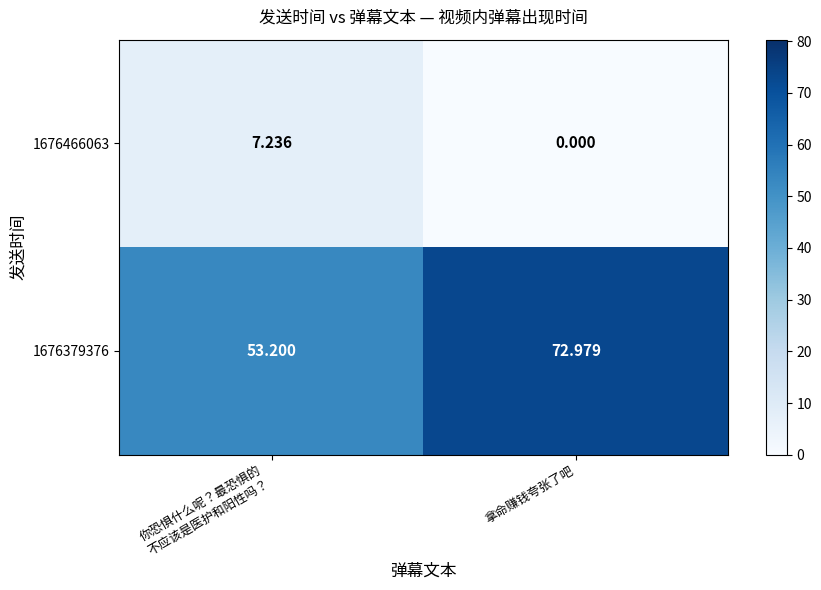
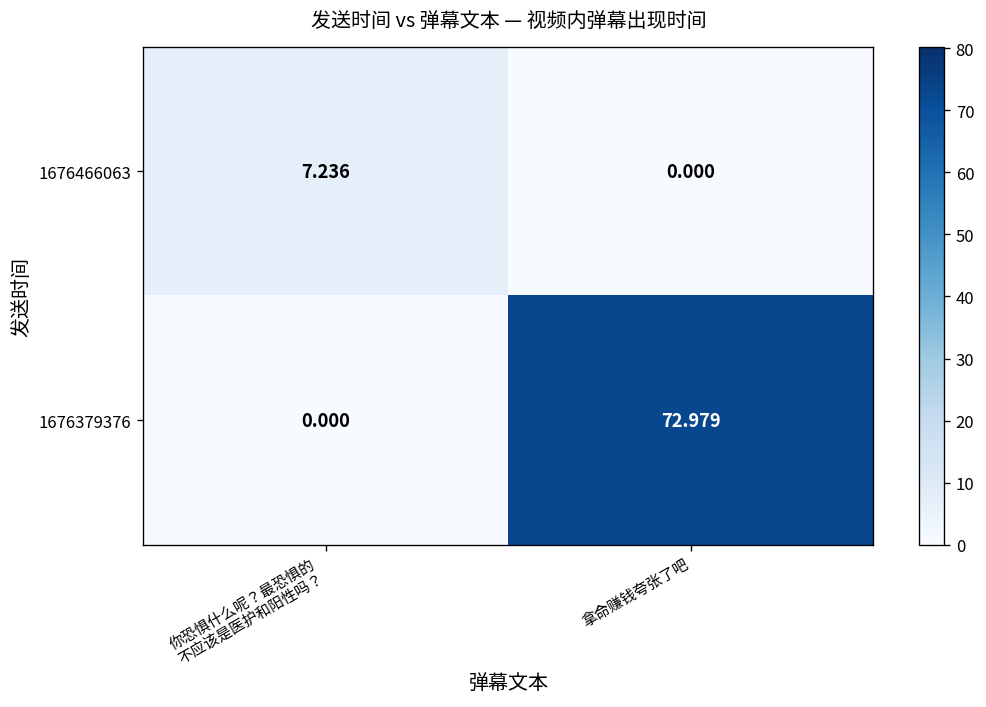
1676379376, 你恐惧什么呢？最恐惧的 不应该是医护和阳性吗？: 53.200 -> 0.000
